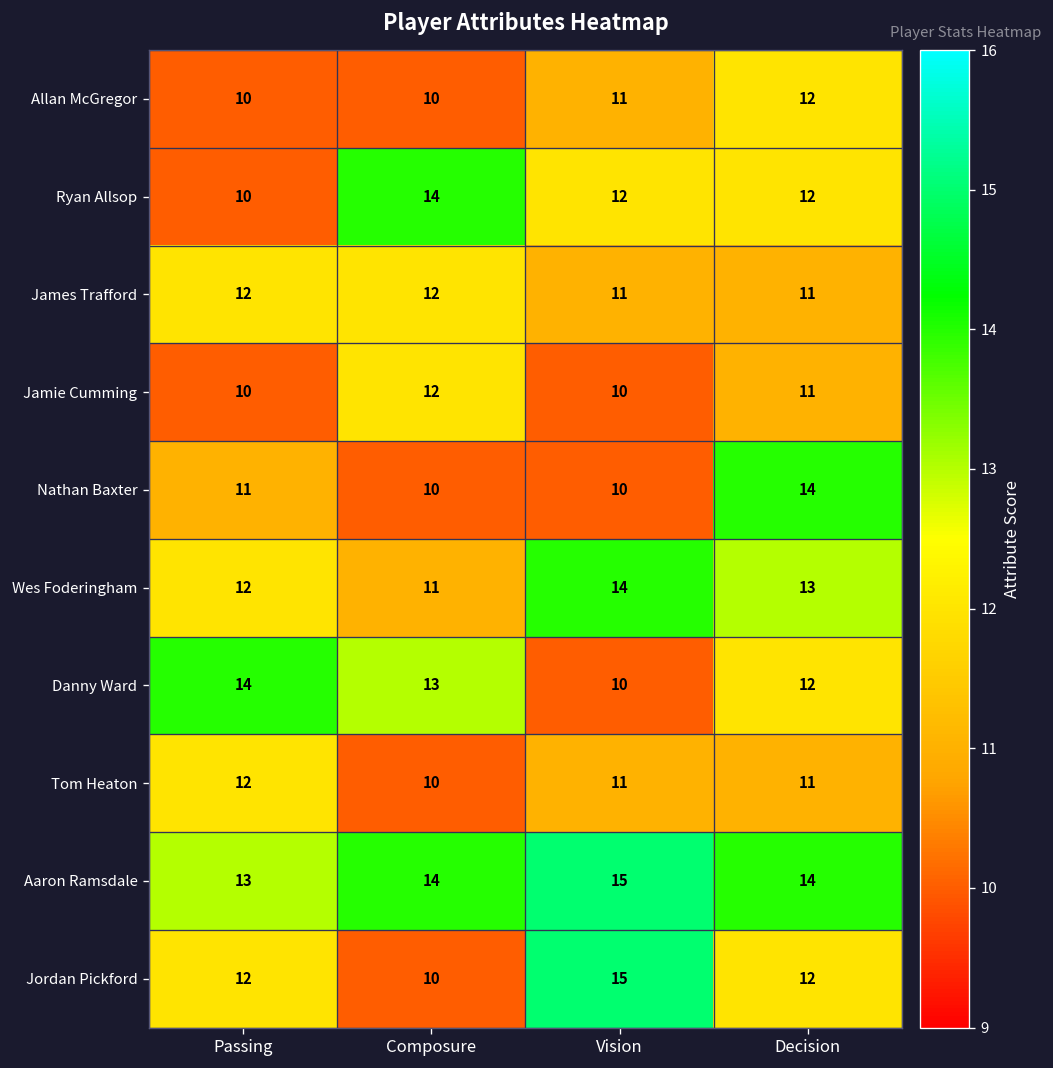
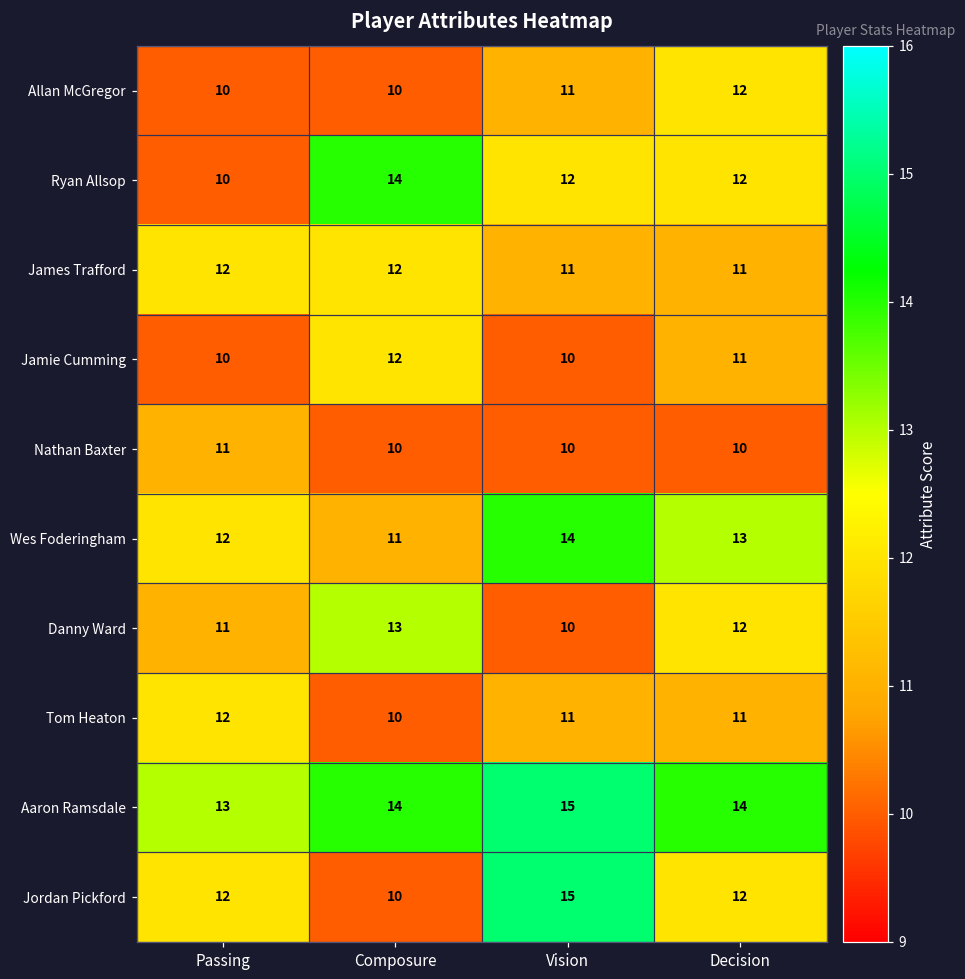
Nathan Baxter, Decision: 14 -> 10
Danny Ward, Passing: 14 -> 11
